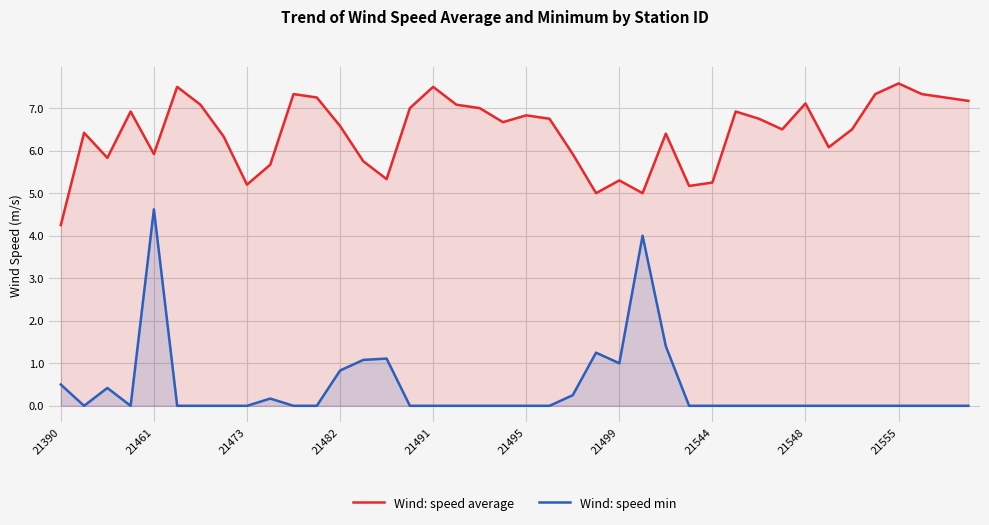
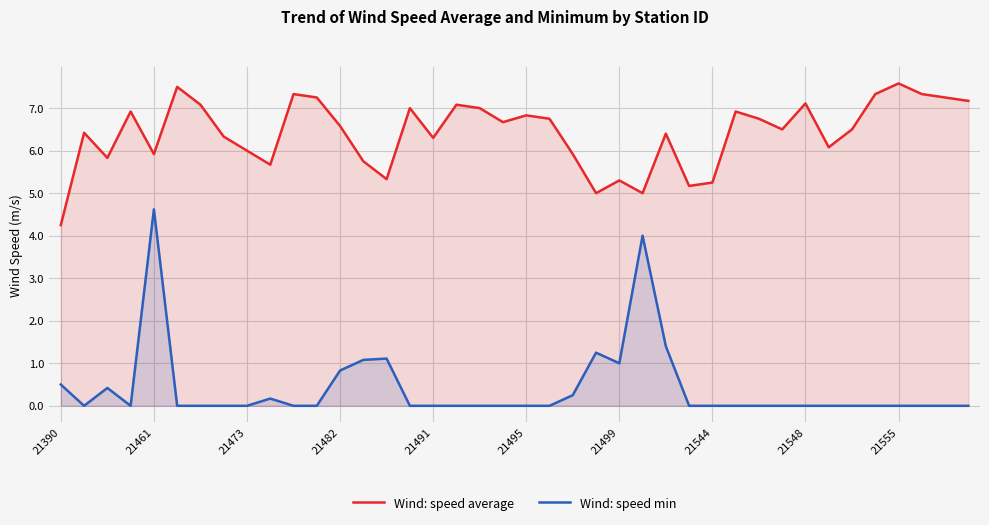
Wind: speed average, 21473: 5.2 -> 6.0
Wind: speed average, 21491: 7.5 -> 6.3
